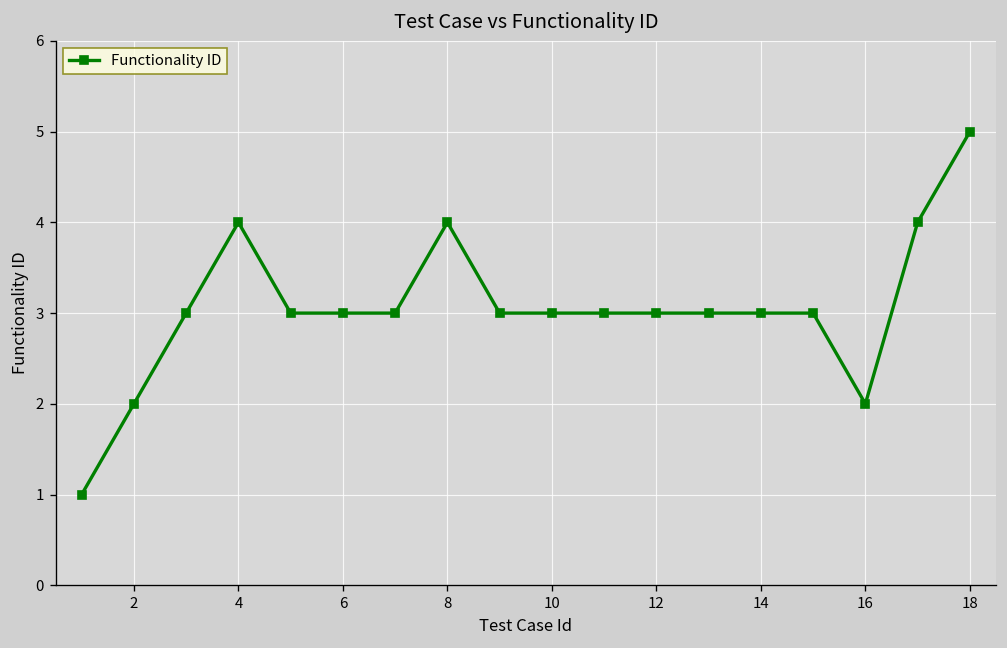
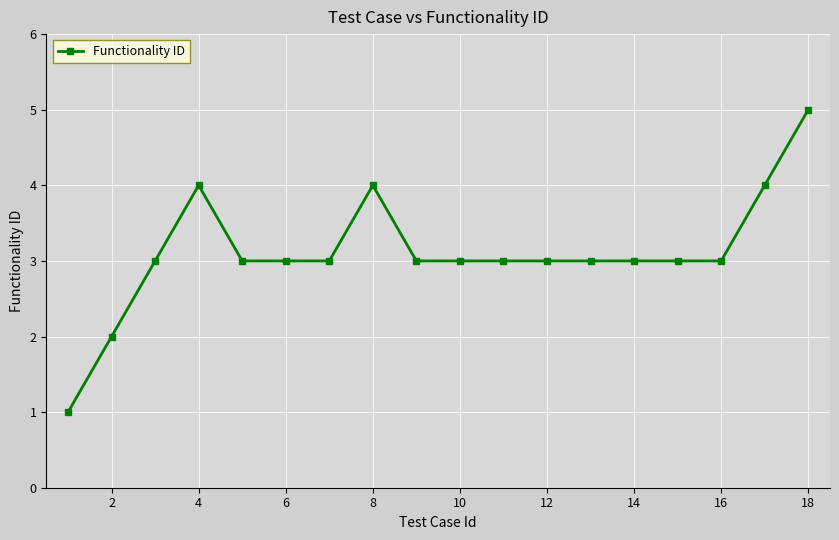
16: 2 -> 3
